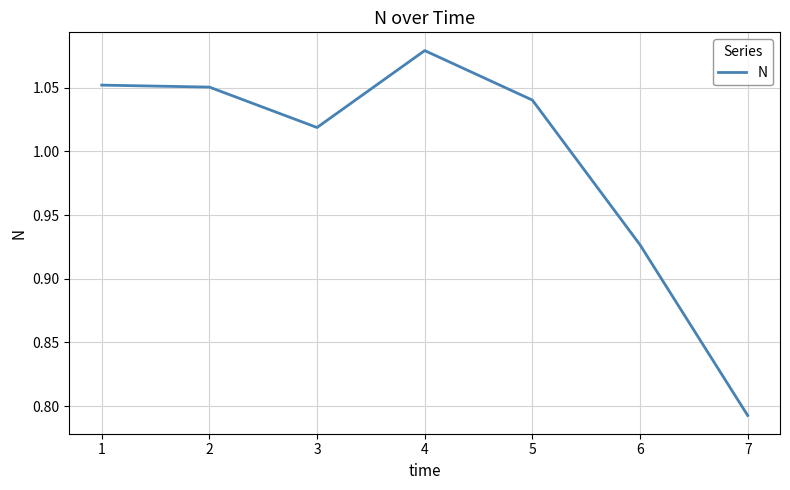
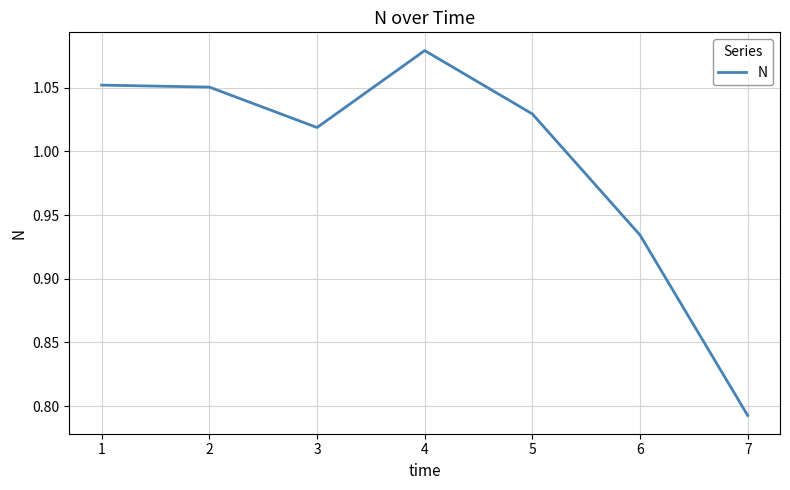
5: 1.040 -> 1.029
6: 0.927 -> 0.934
